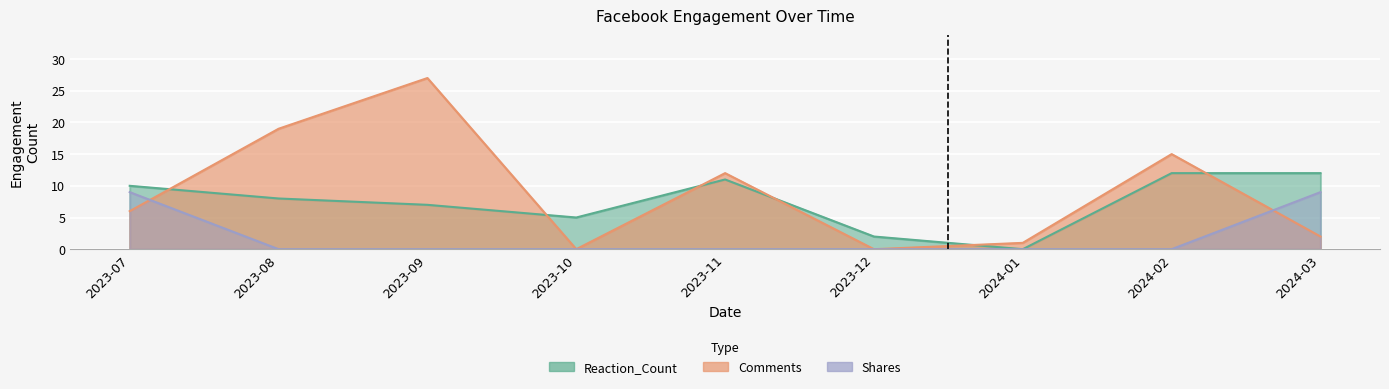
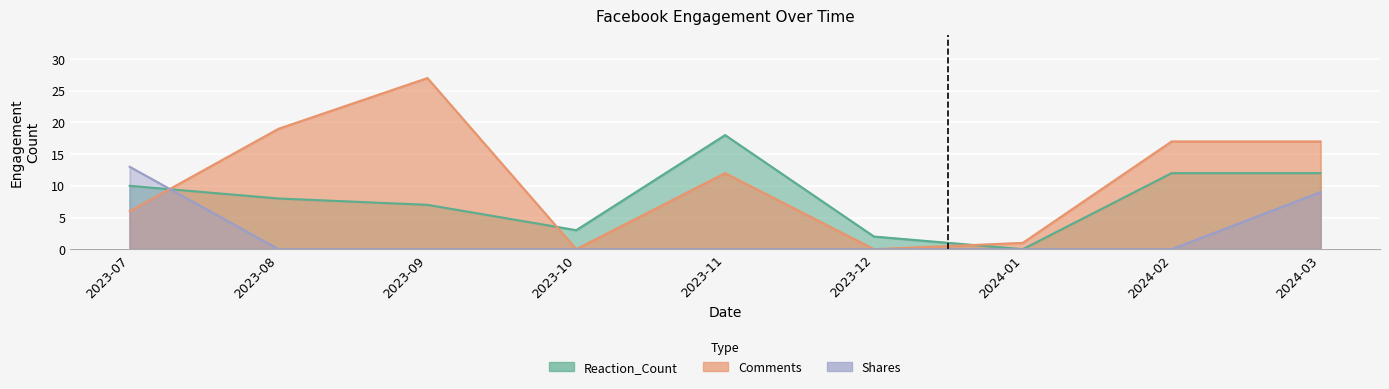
Shares, 2023-07: 9 -> 13
Reaction_Count, 2023-10: 5 -> 3
Reaction_Count, 2023-11: 11 -> 18
Comments, 2024-02: 15 -> 17
Comments, 2024-03: 2 -> 17
